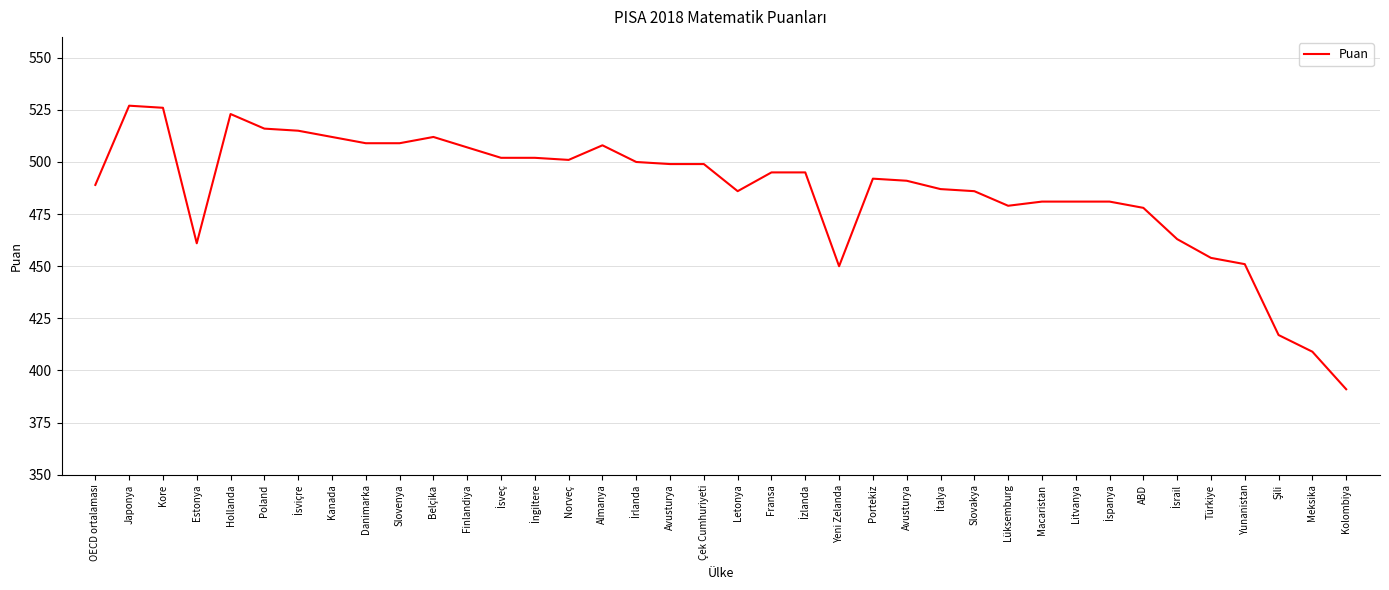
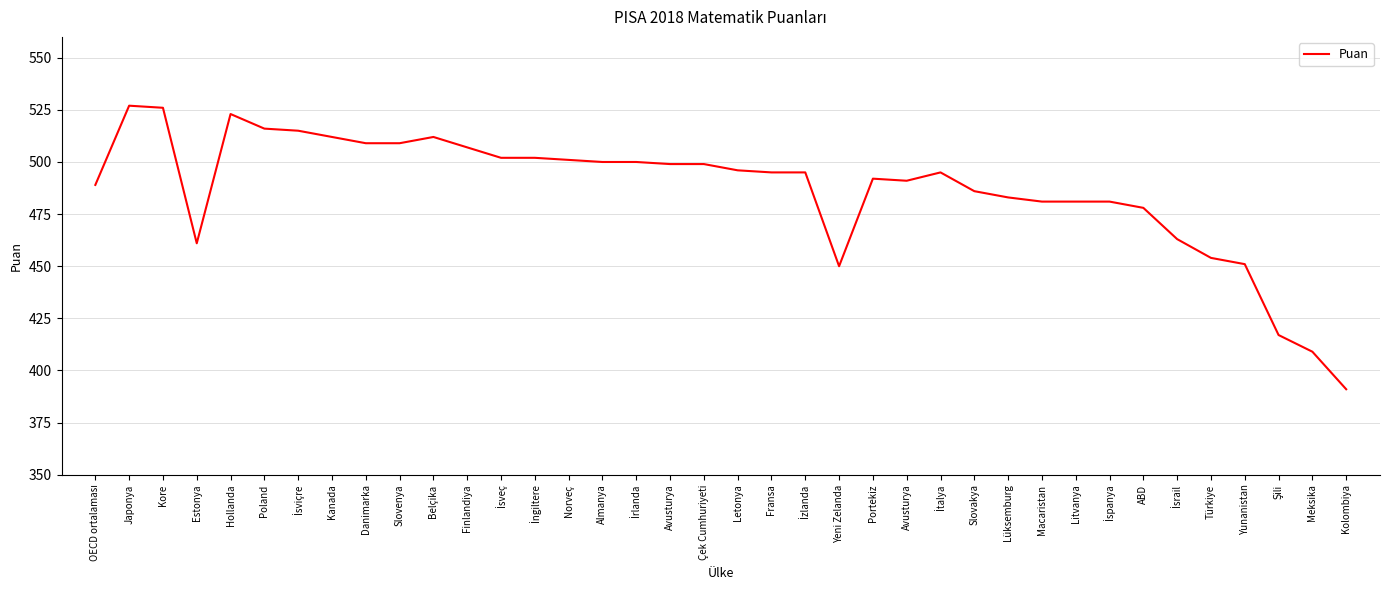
Almanya: 508 -> 500
Letonya: 486 -> 496
İtalya: 487 -> 495
Lüksemburg: 479 -> 483
